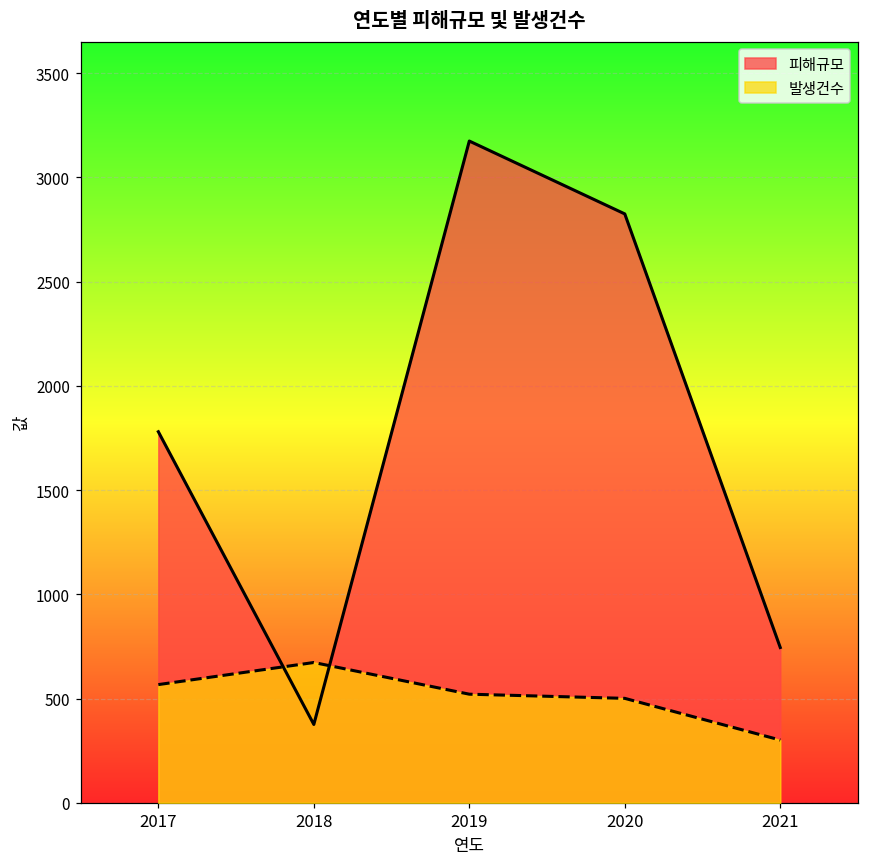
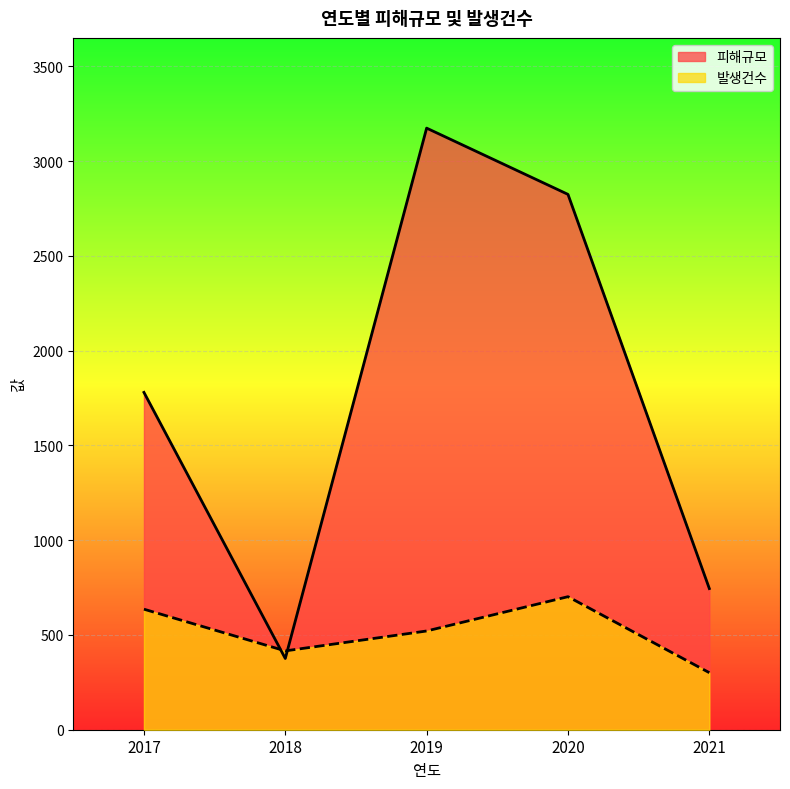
발생건수, 2017: 570 -> 640
발생건수, 2018: 670 -> 420
발생건수, 2020: 500 -> 700
